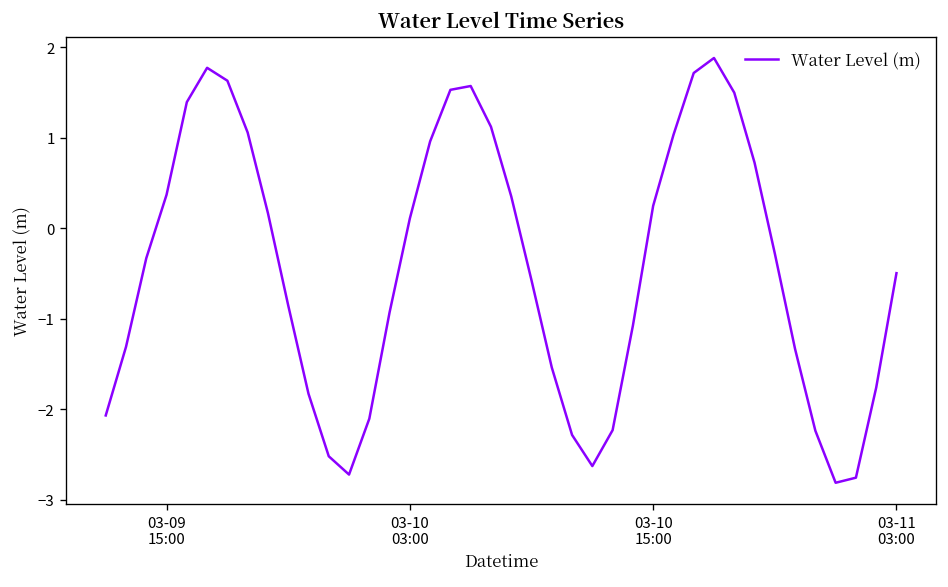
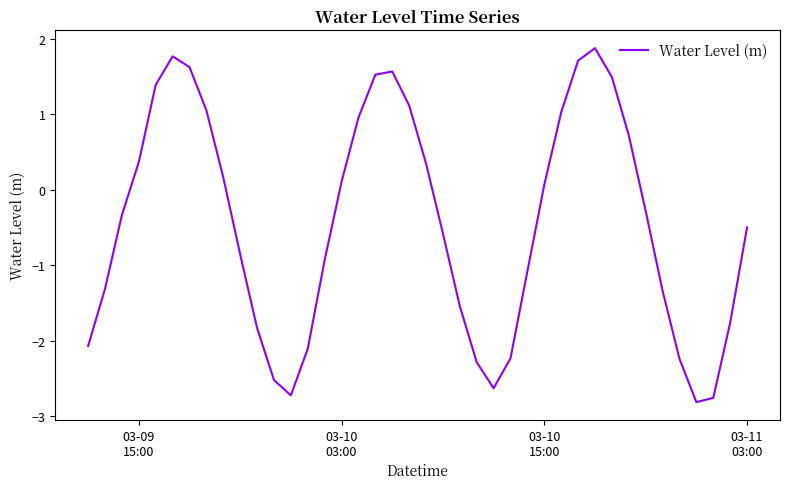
03-10 15:00: 0.2 -> 0.1
